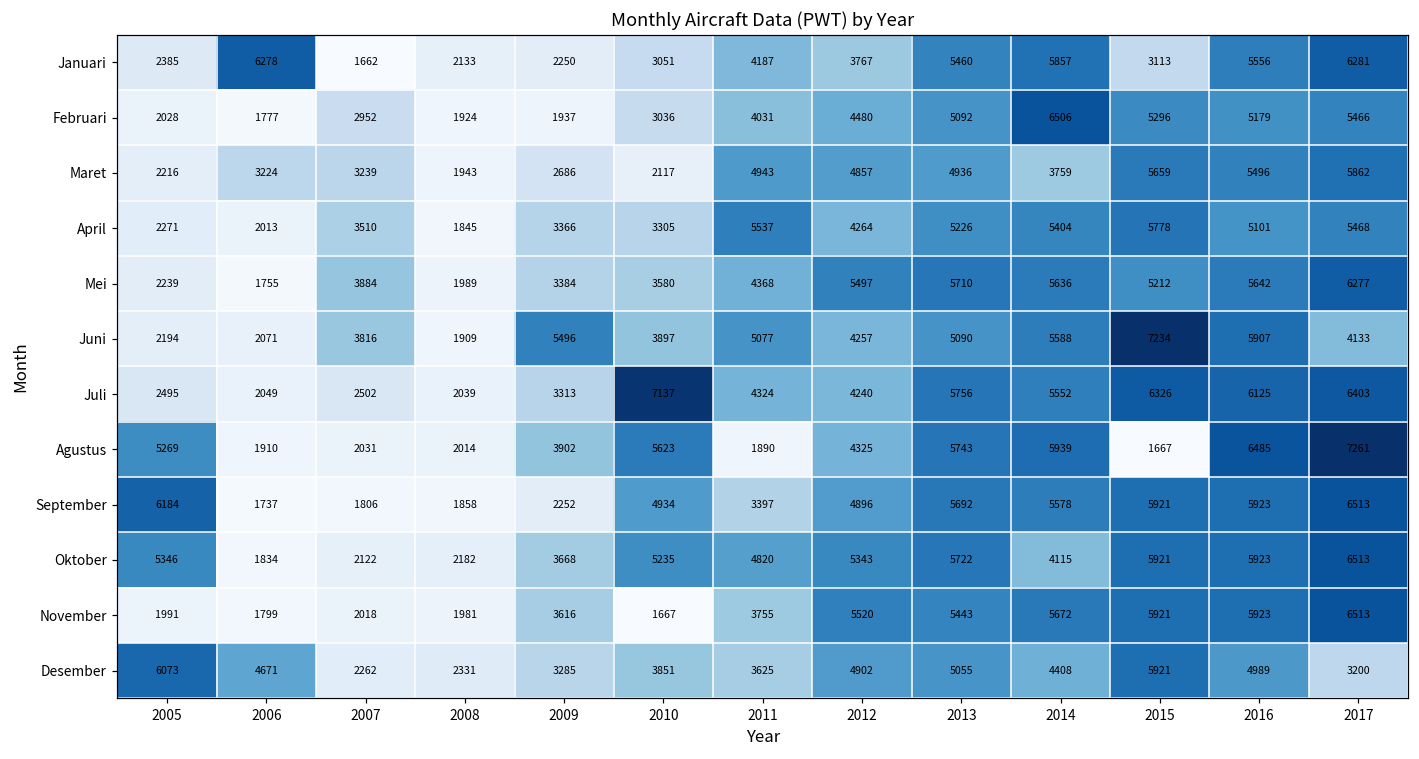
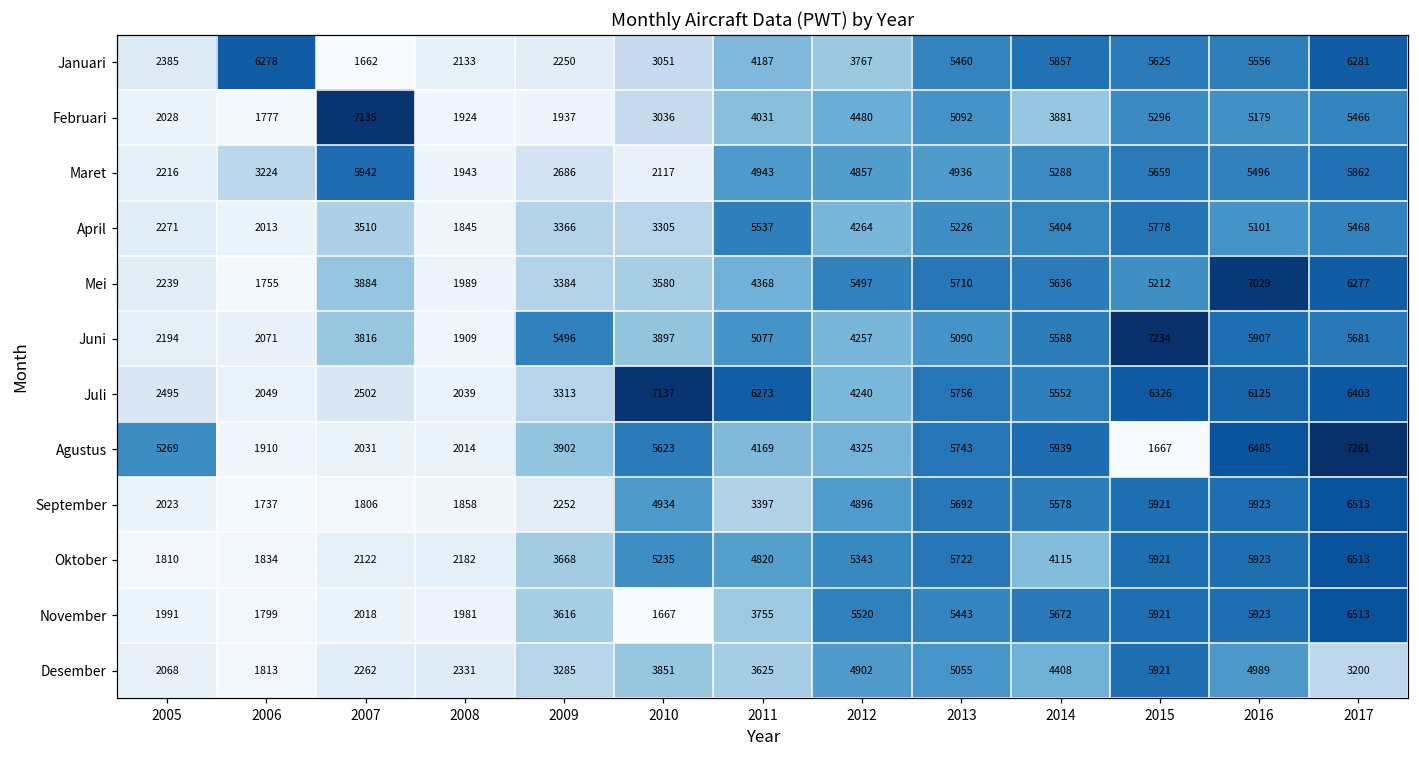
Januari, 2015: 3113 -> 5625
Februari, 2007: 2952 -> 7135
Februari, 2014: 6506 -> 3881
Maret, 2007: 3239 -> 5942
Maret, 2014: 3759 -> 5288
Mei, 2016: 5642 -> 7029
Juni, 2017: 4133 -> 5681
Juli, 2011: 4324 -> 6273
Agustus, 2011: 1890 -> 4169
September, 2005: 6184 -> 2023
Oktober, 2005: 5346 -> 1810
Desember, 2005: 6073 -> 2068
Desember, 2006: 4671 -> 1813
